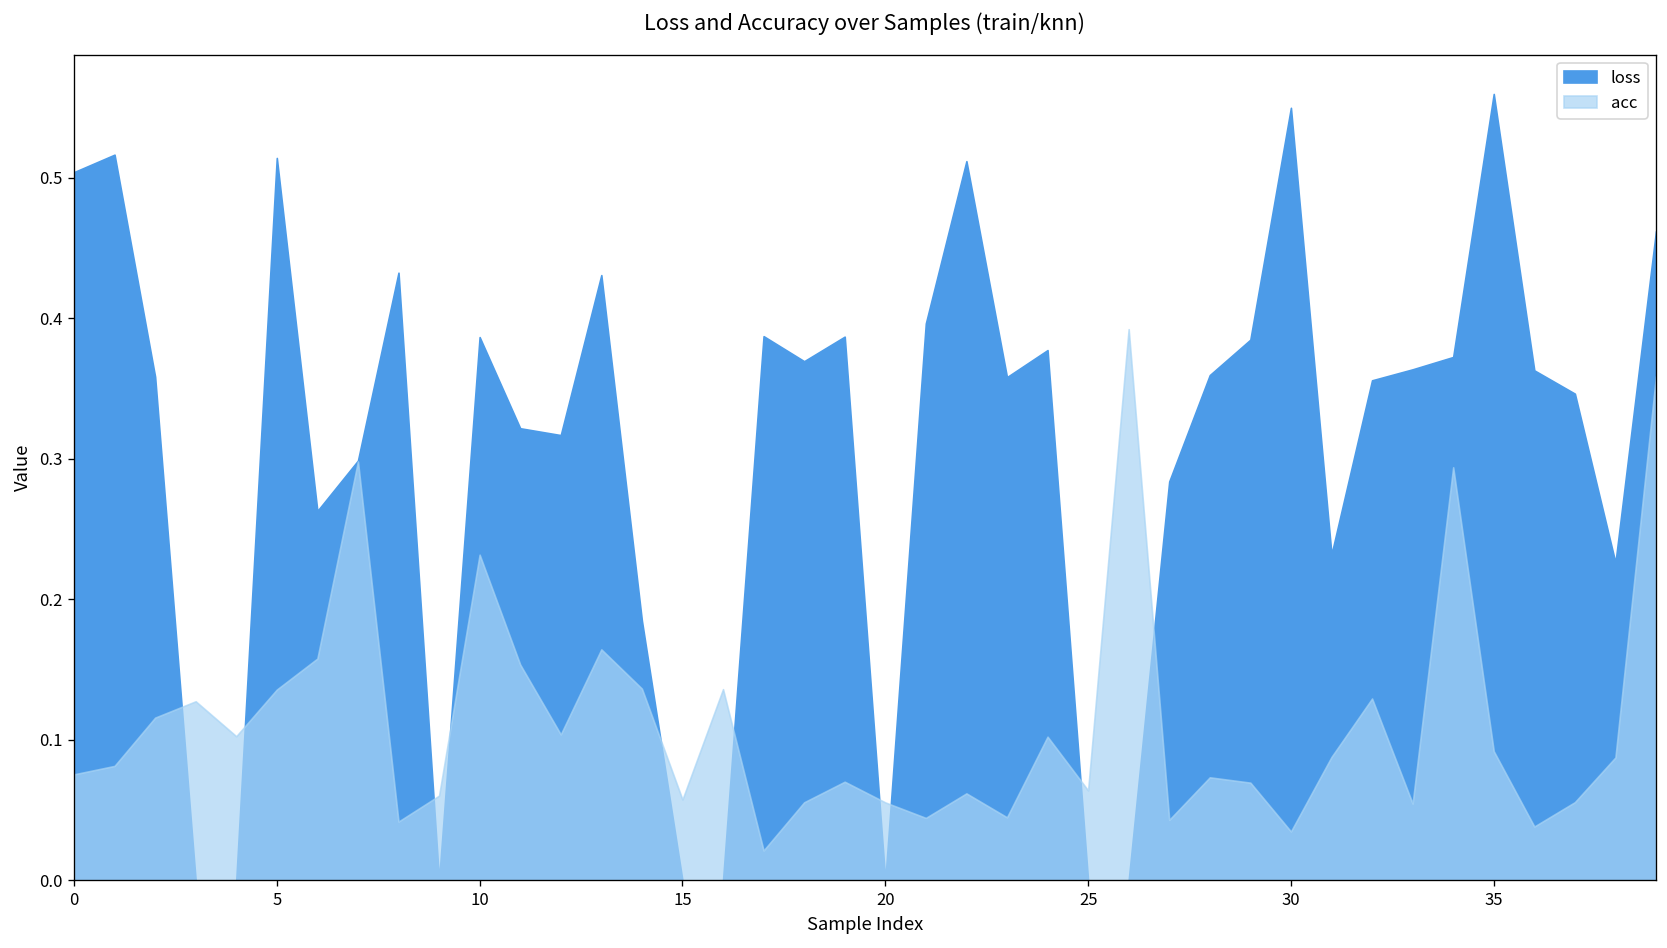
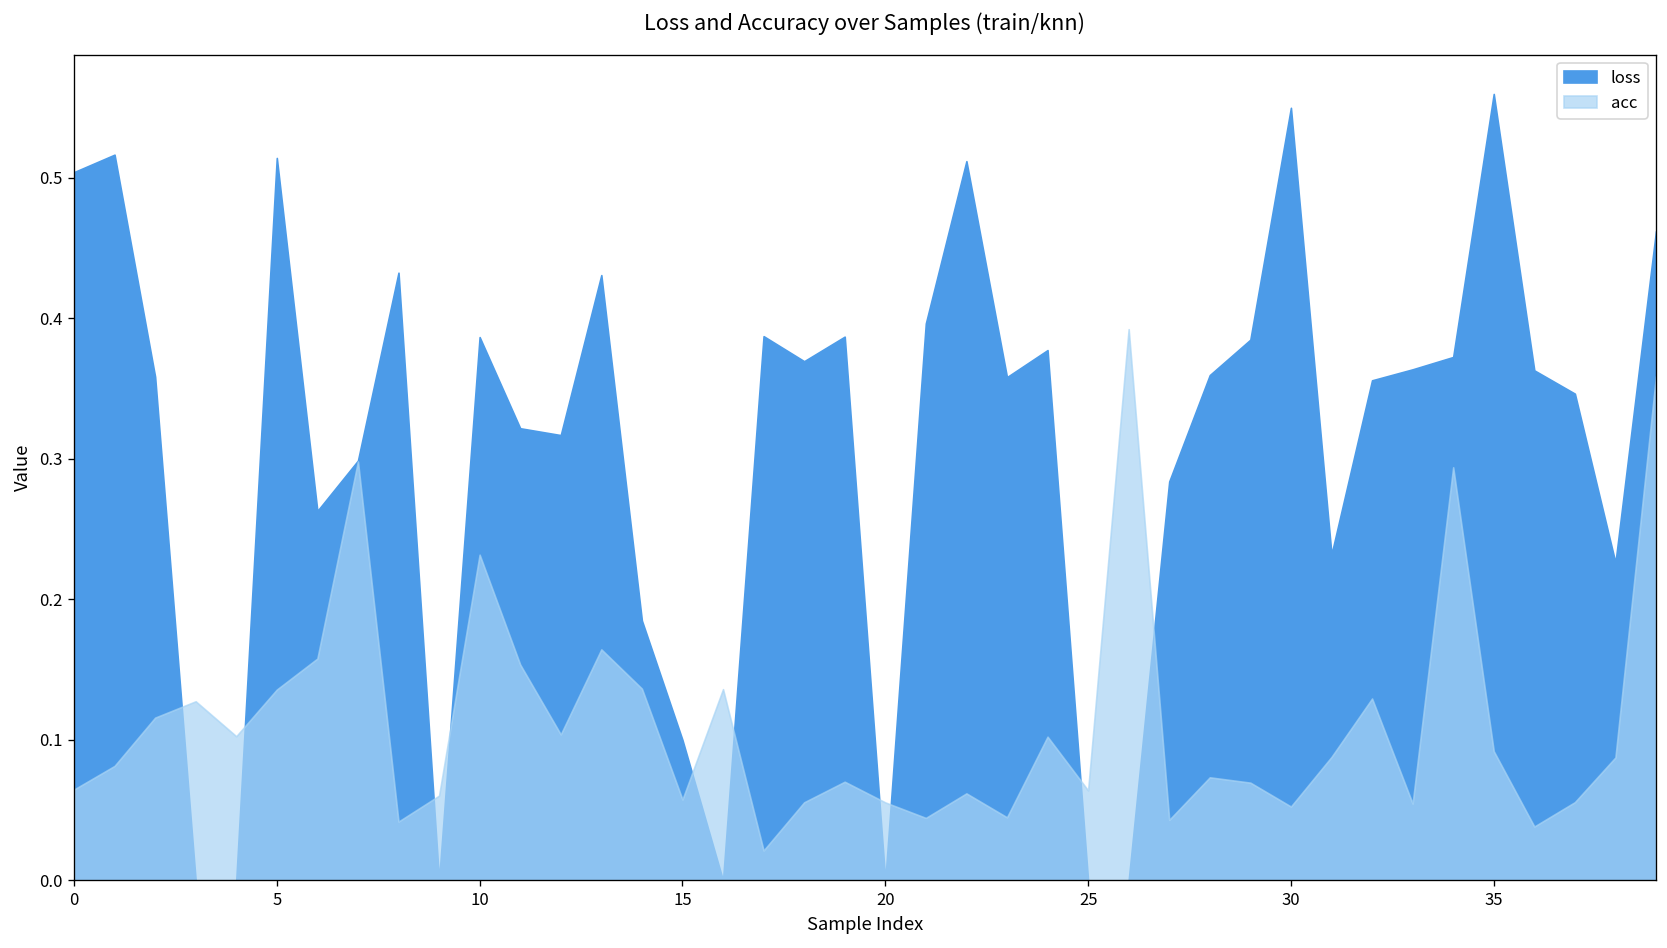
acc, 0: 0.075 -> 0.065
loss, 15: 0.0 -> 0.1
acc, 30: 0.035 -> 0.053
